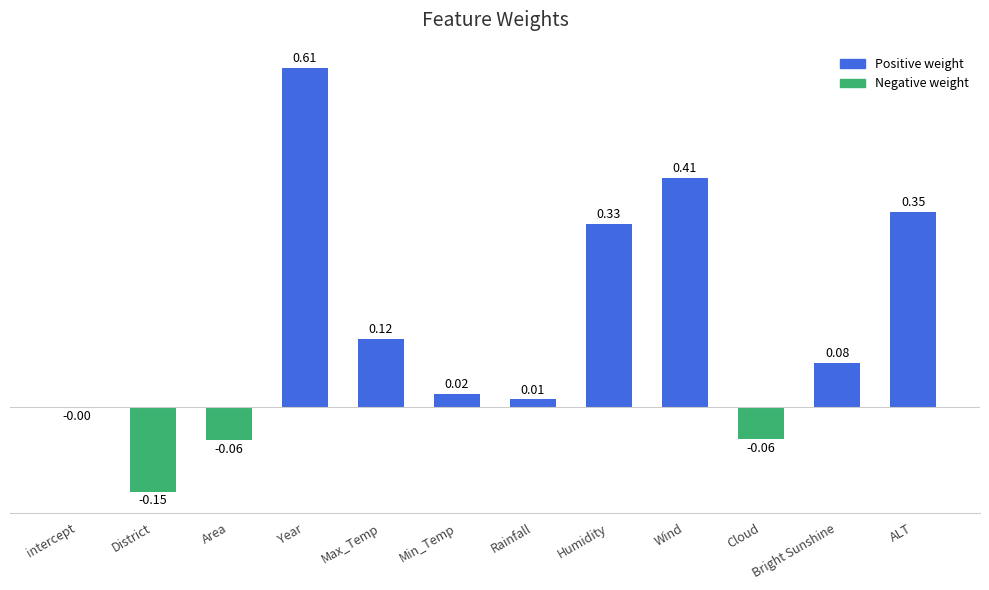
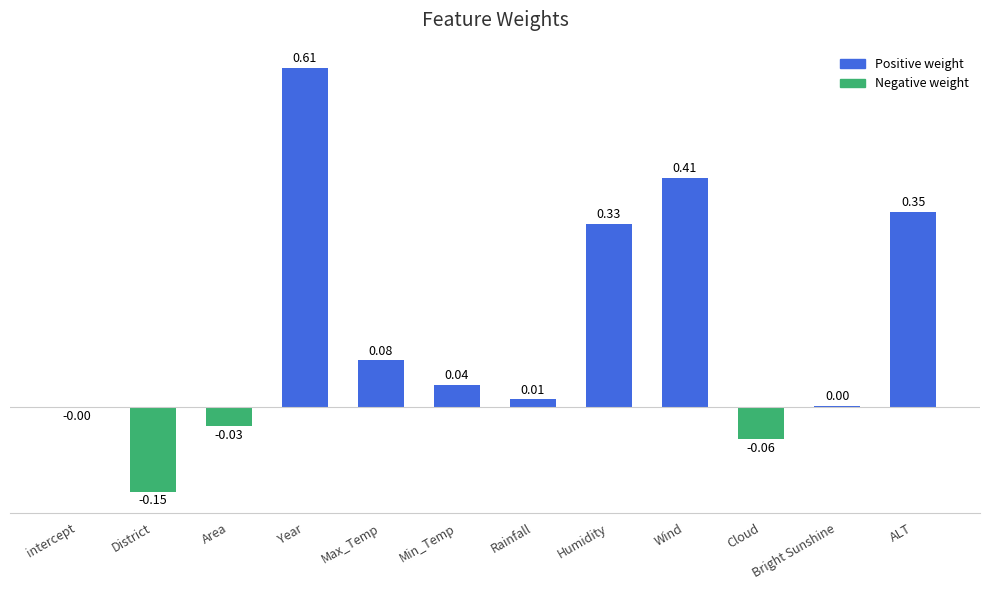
Area: -0.06 -> -0.03
Max_Temp: 0.12 -> 0.08
Min_Temp: 0.02 -> 0.04
Bright Sunshine: 0.08 -> 0.00
